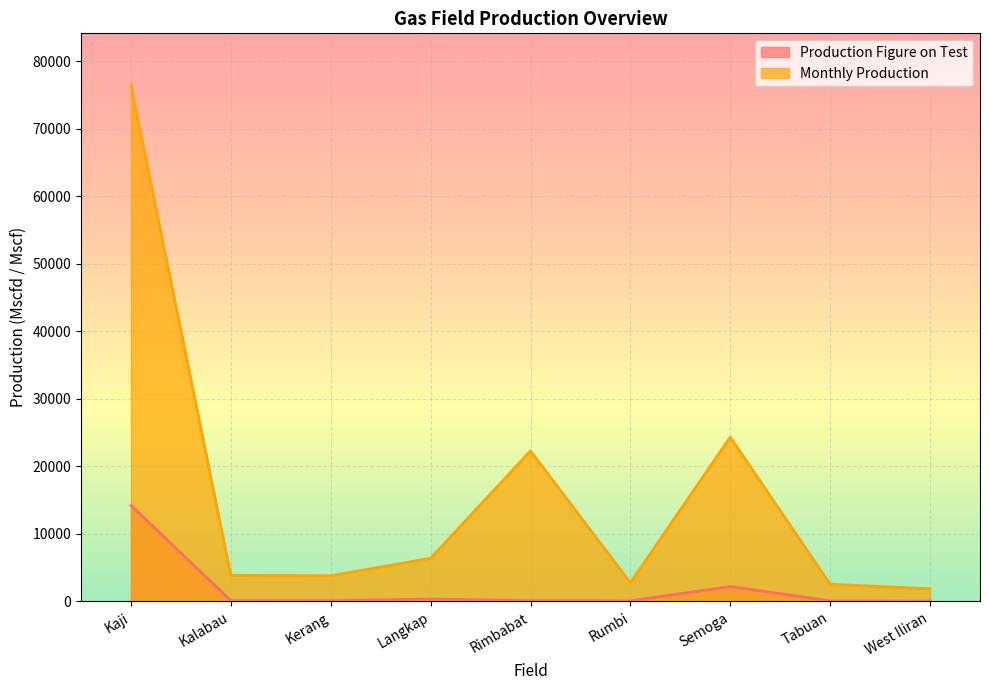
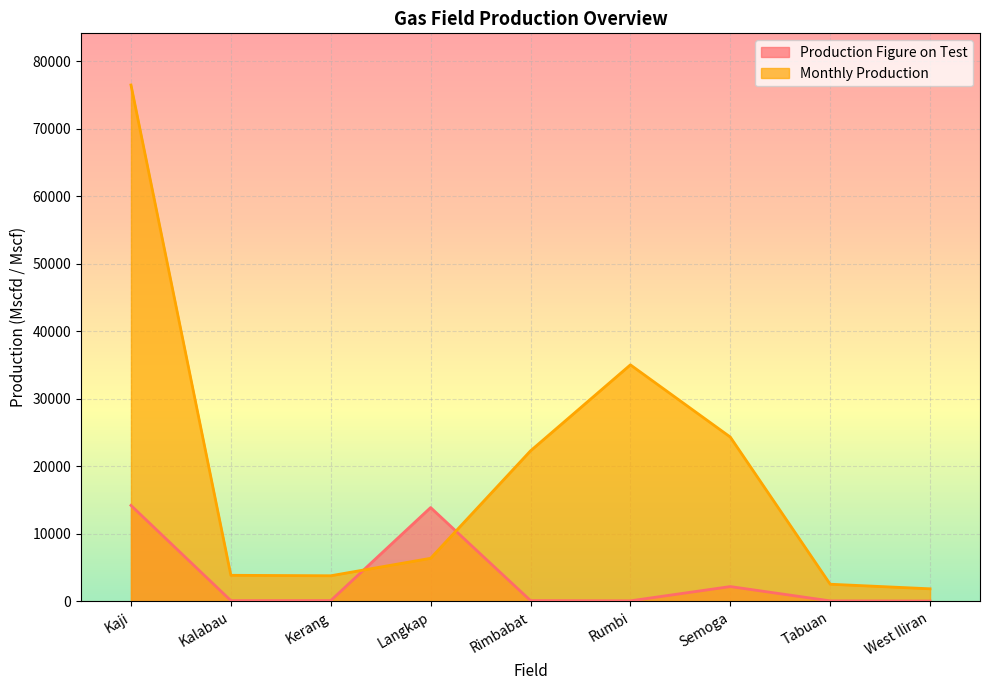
Production Figure on Test, Langkap: 0 -> 14000
Monthly Production, Rumbi: 3000 -> 35000
